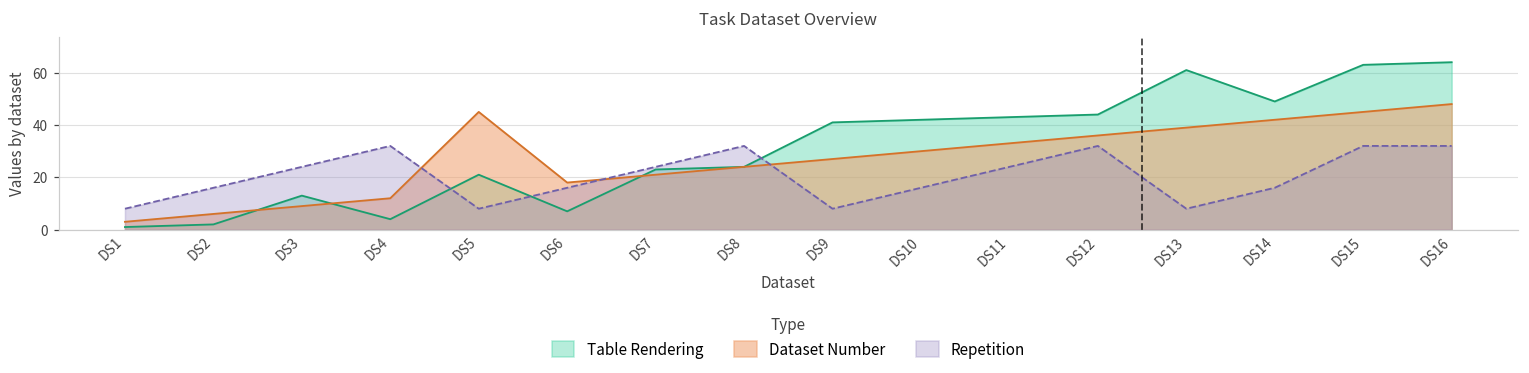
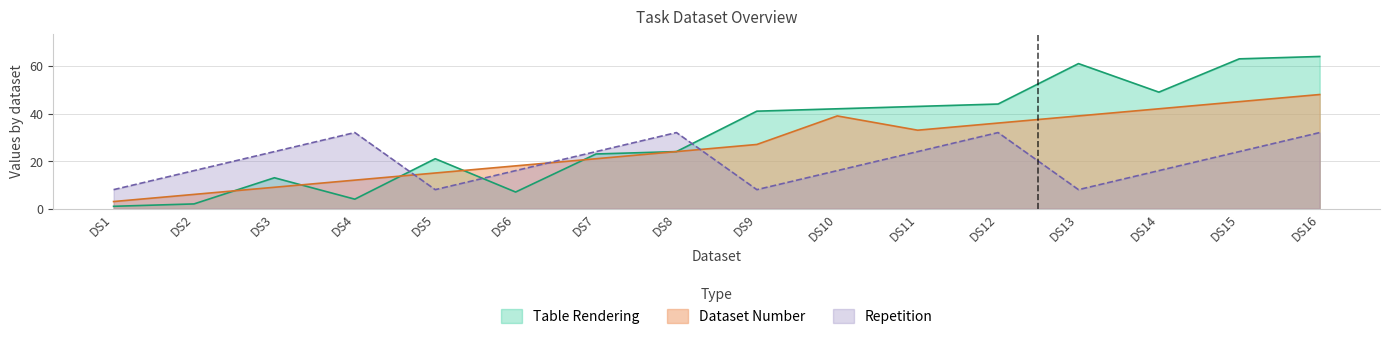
Dataset Number, DS5: 45 -> 15
Dataset Number, DS10: 30 -> 39
Repetition, DS15: 32 -> 24
